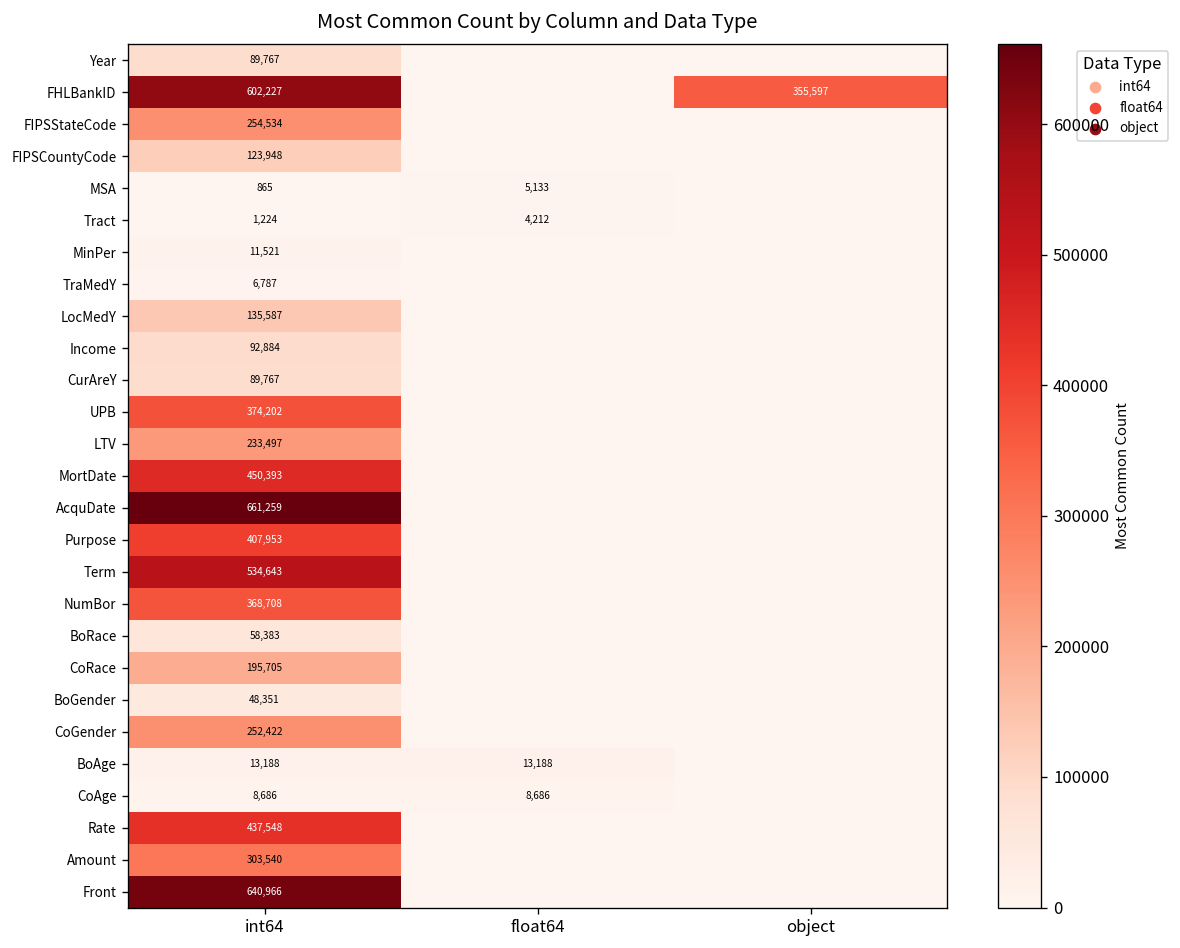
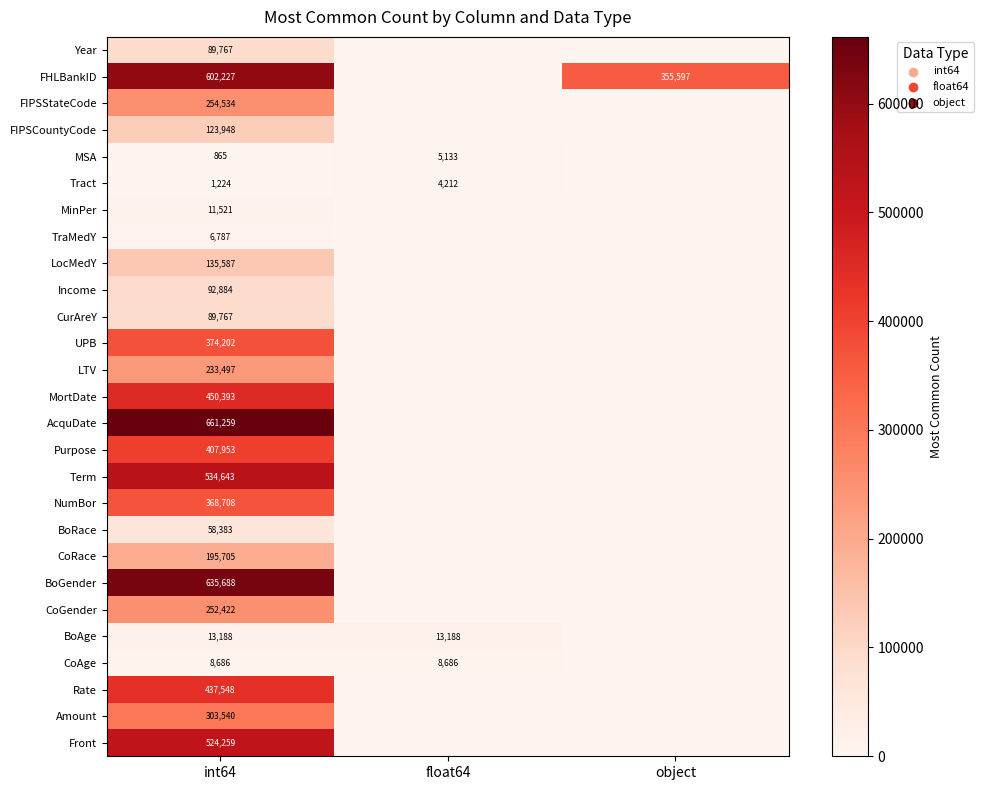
BoGender, int64: 48,351 -> 635,688
Front, int64: 640,966 -> 524,259
